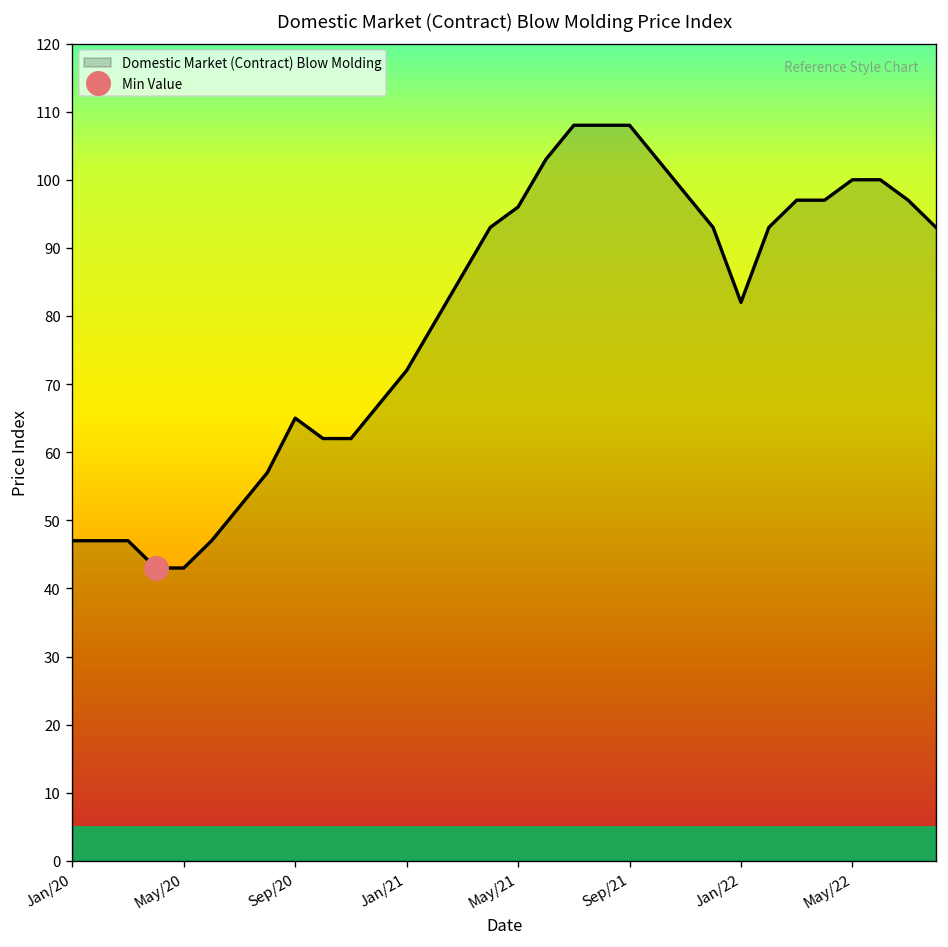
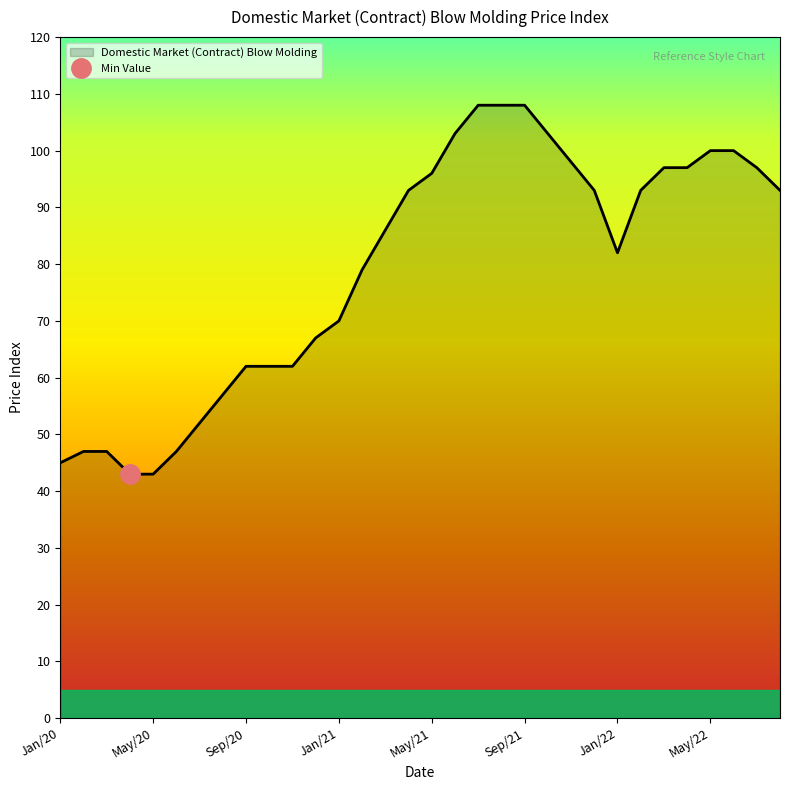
Domestic Market (Contract) Blow Molding, Jan/20: 47 -> 45
Domestic Market (Contract) Blow Molding, Sep/20: 65 -> 62
Domestic Market (Contract) Blow Molding, Jan/21: 72 -> 70
